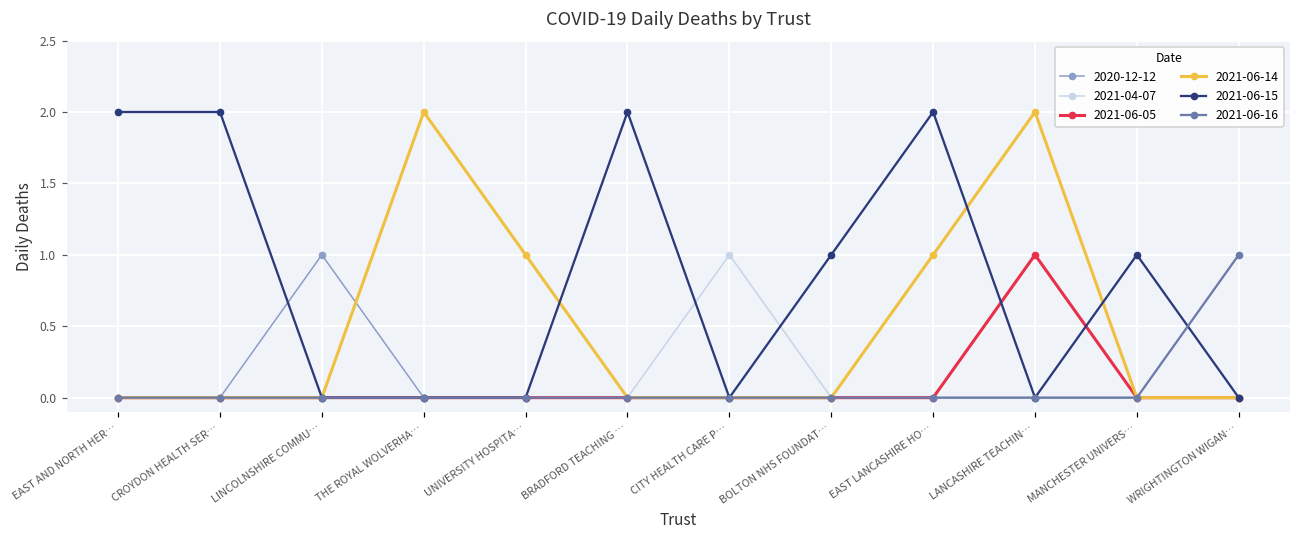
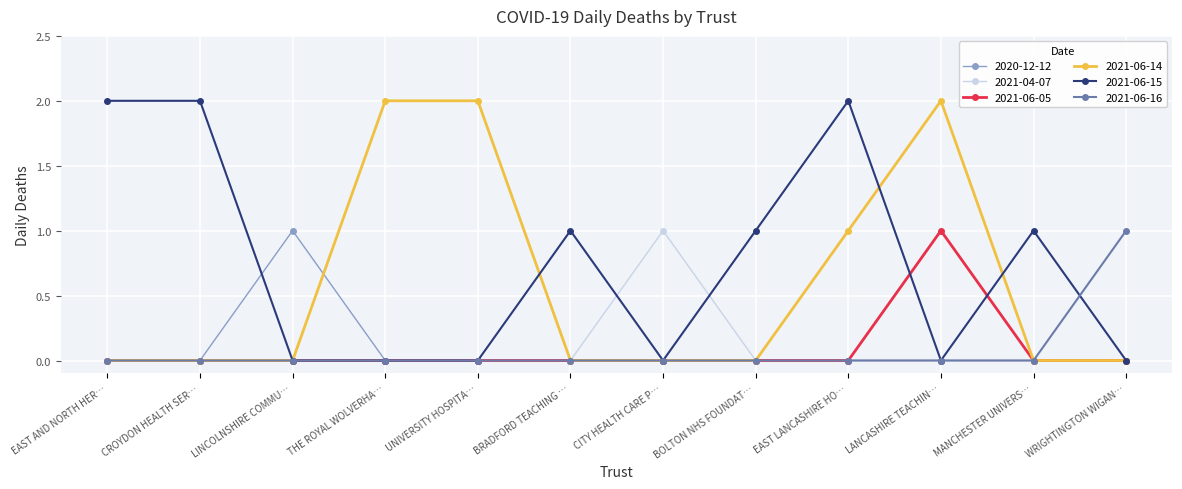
2021-06-14, UNIVERSITY HOSPITA…: 1 -> 2
2021-06-15, BRADFORD TEACHING …: 2 -> 1
